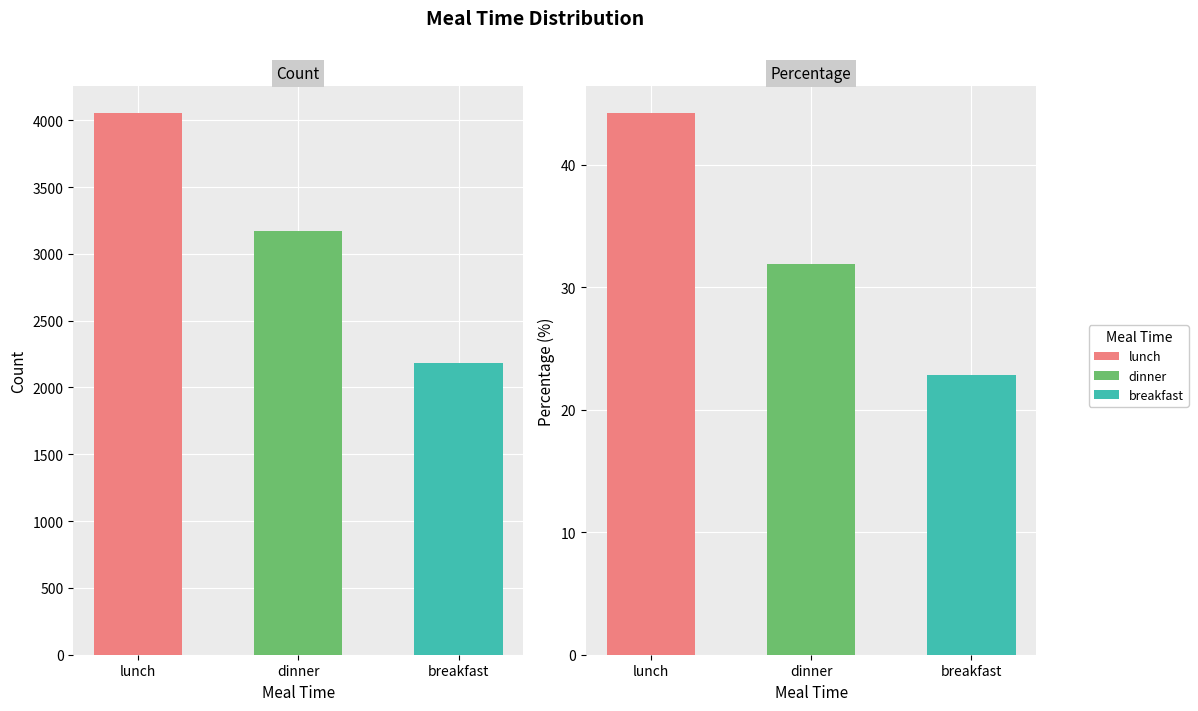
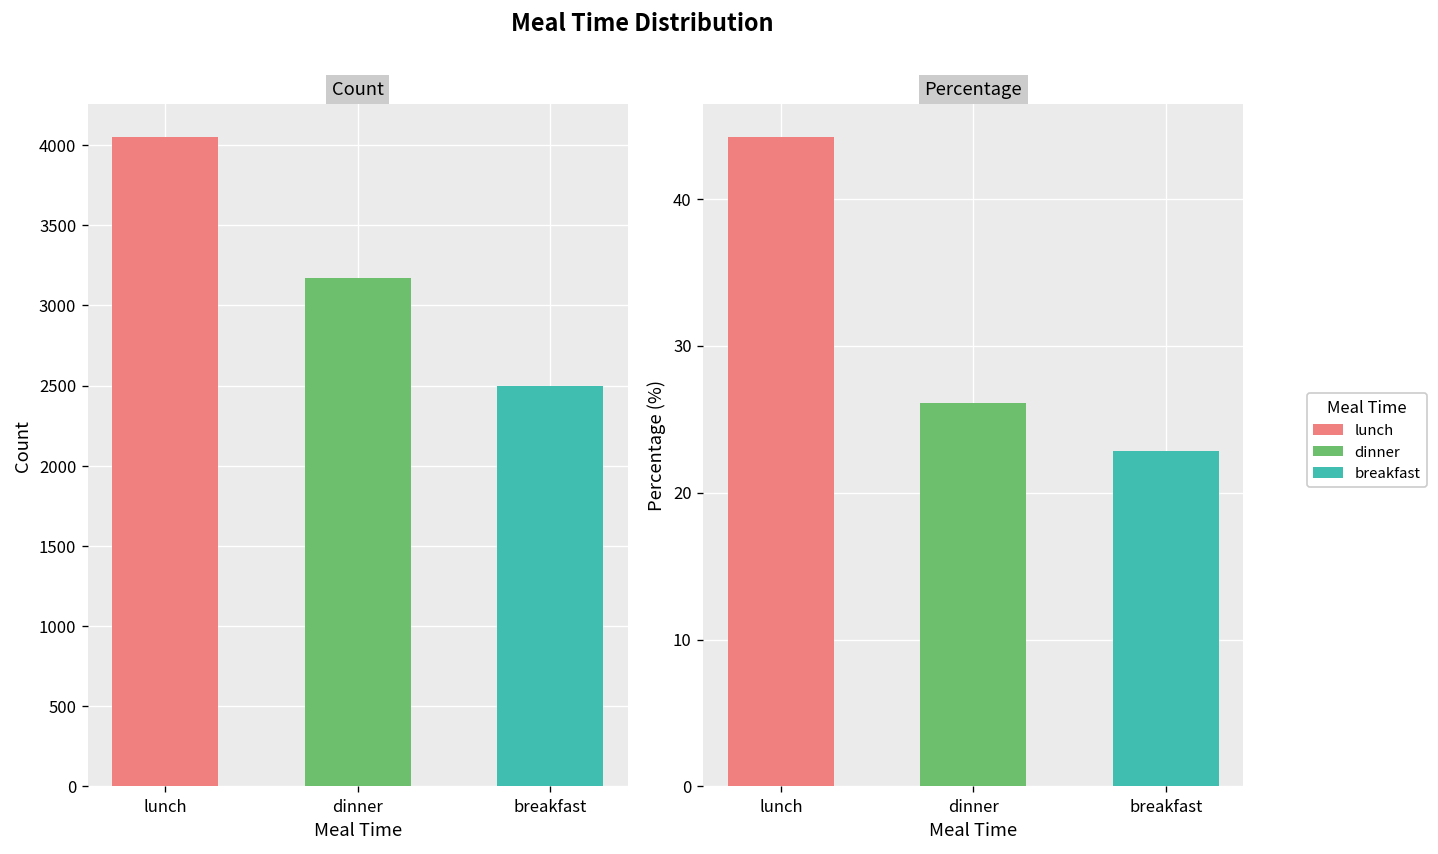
Count, breakfast: 2190 -> 2500
Percentage, dinner: 31.9 -> 26.1
